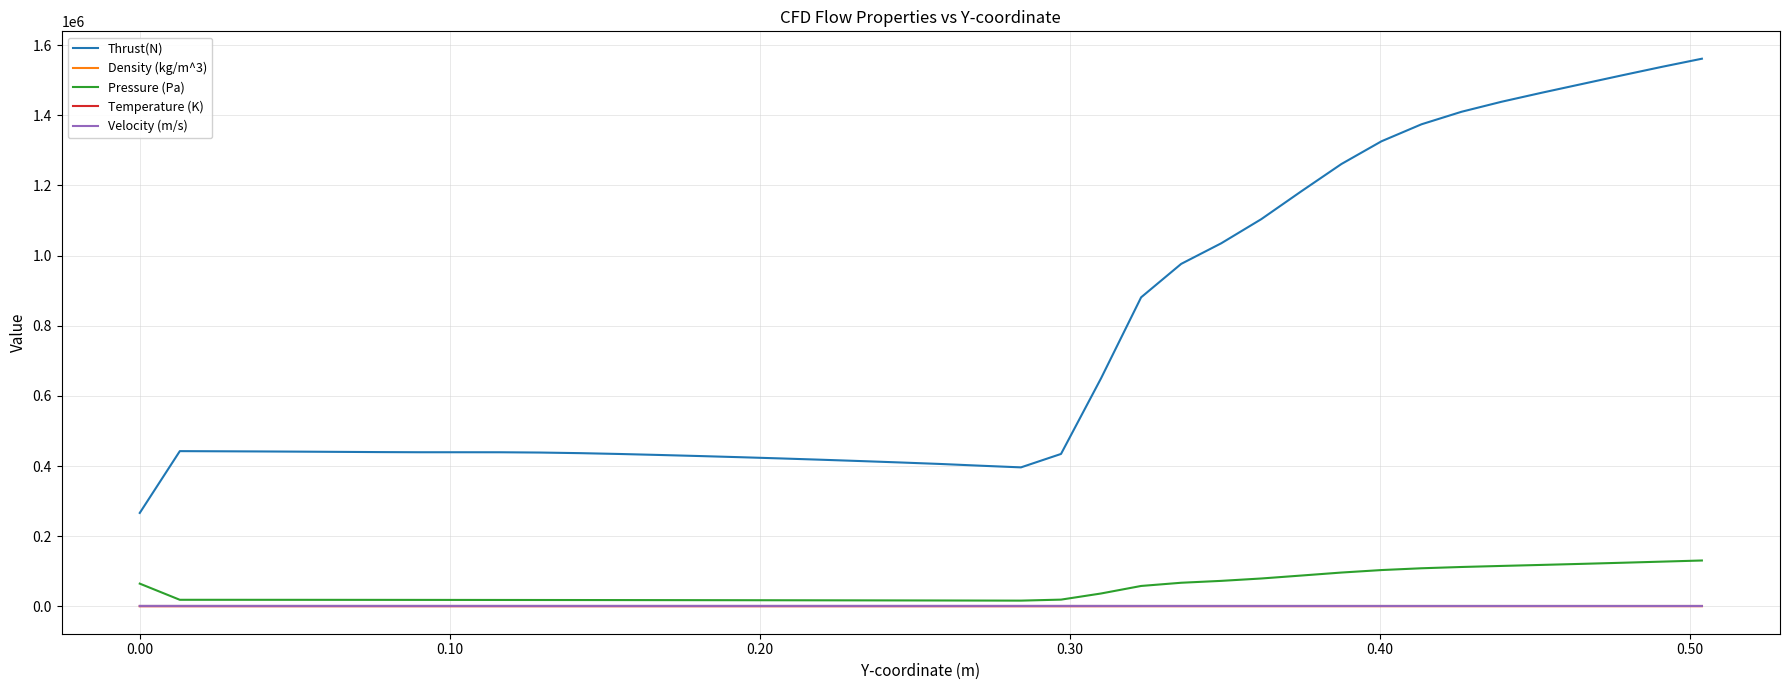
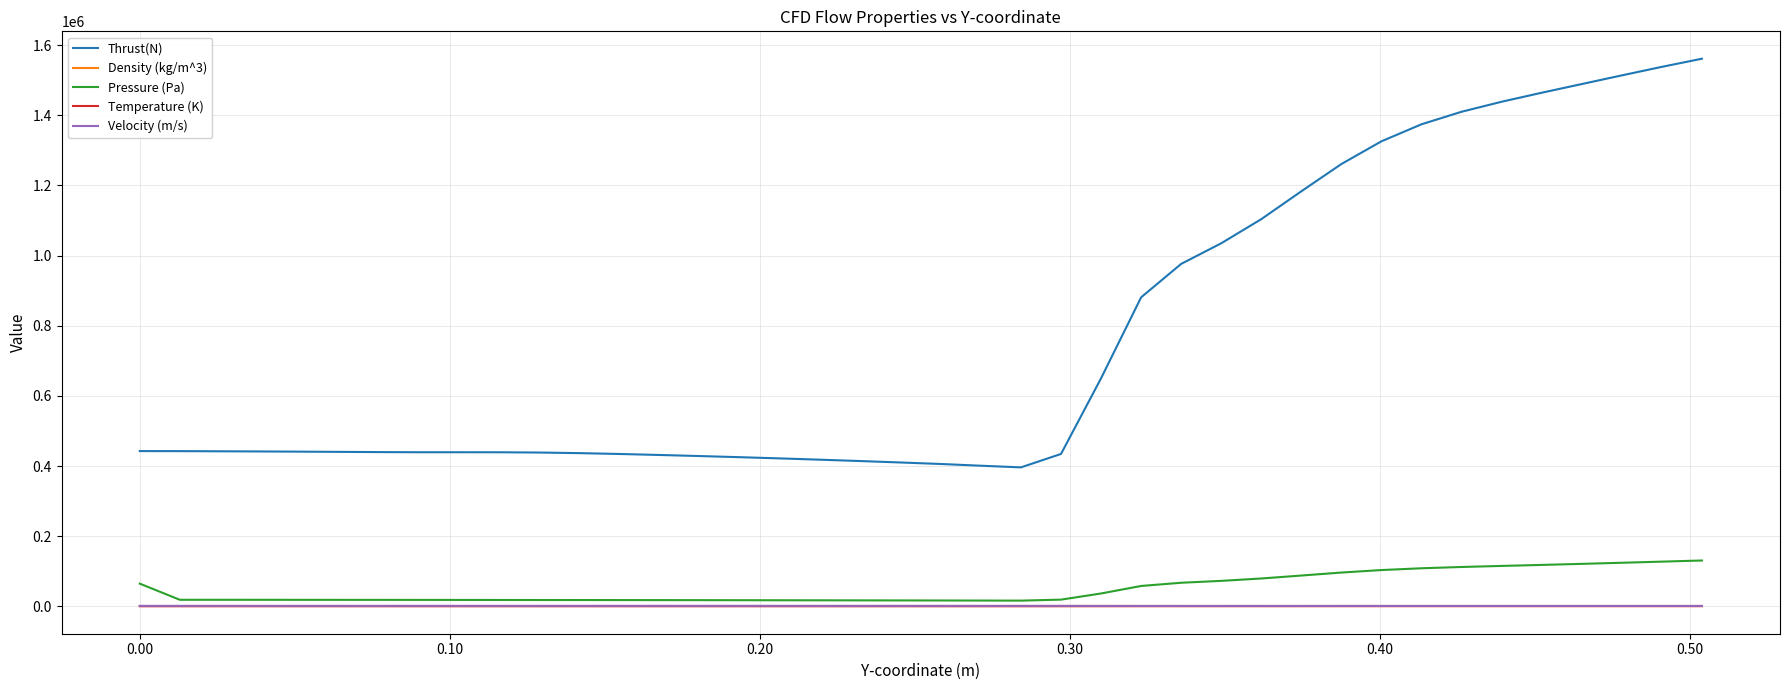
Thrust(N), 0.00: 270000 -> 440000
